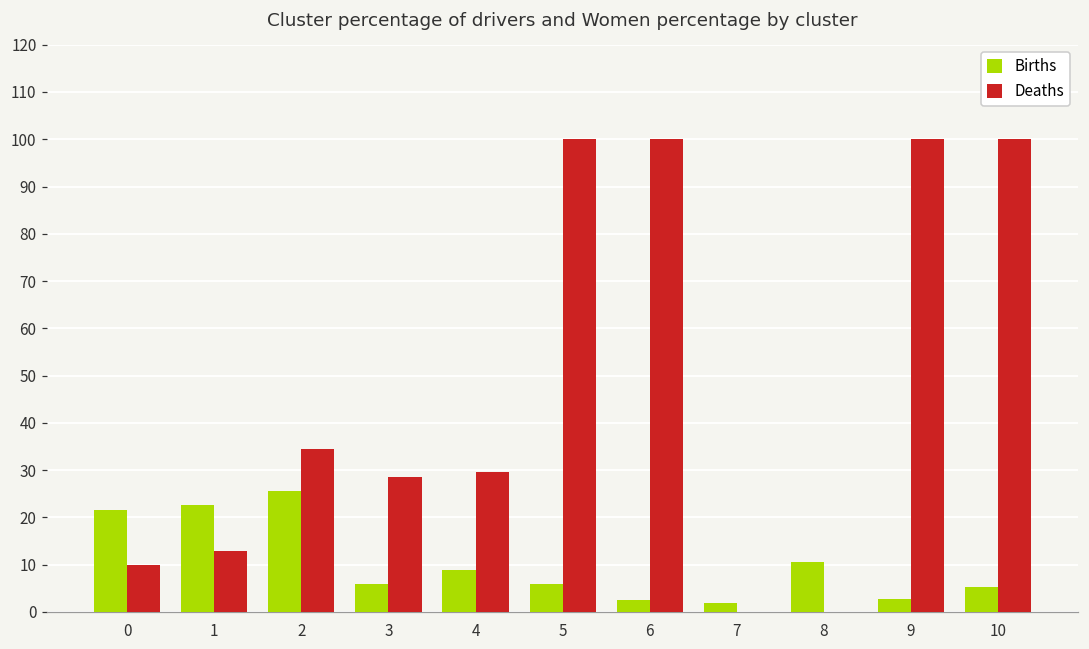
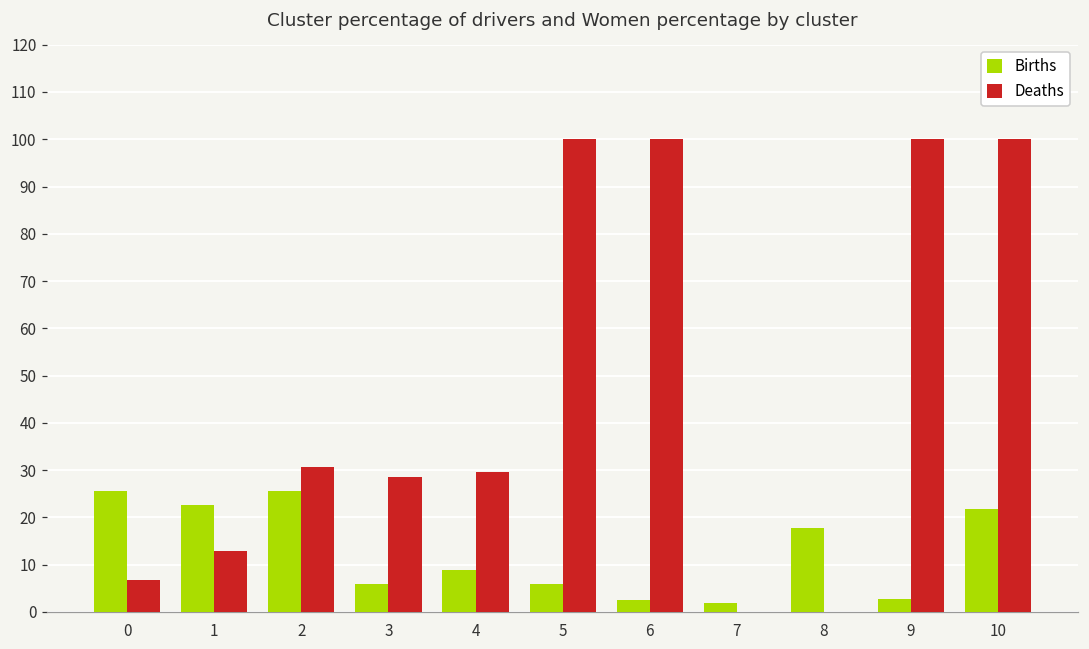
Births, 0: 22 -> 26
Deaths, 0: 10 -> 7
Deaths, 2: 34 -> 31
Births, 8: 11 -> 18
Births, 10: 5 -> 22
